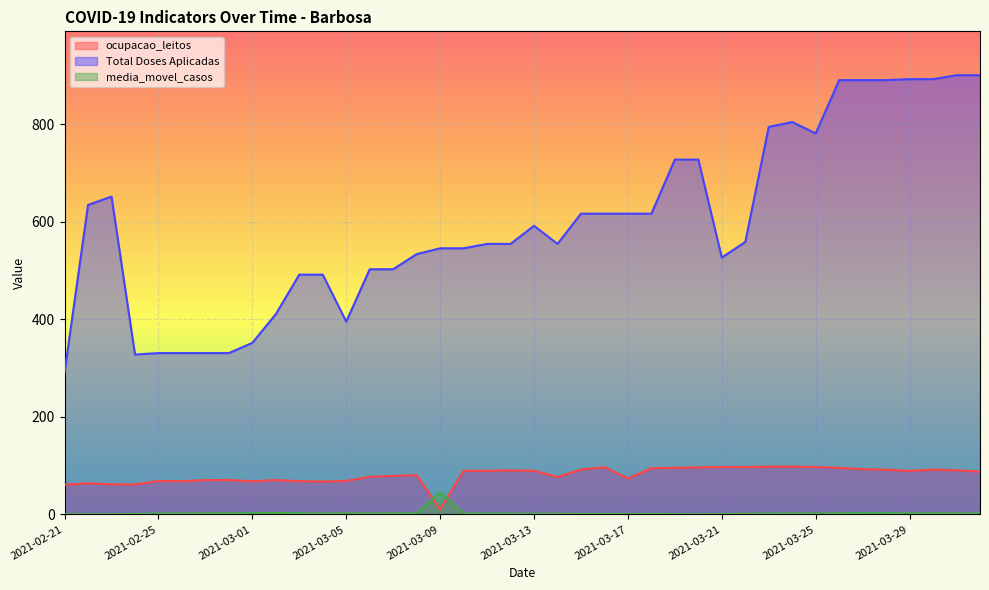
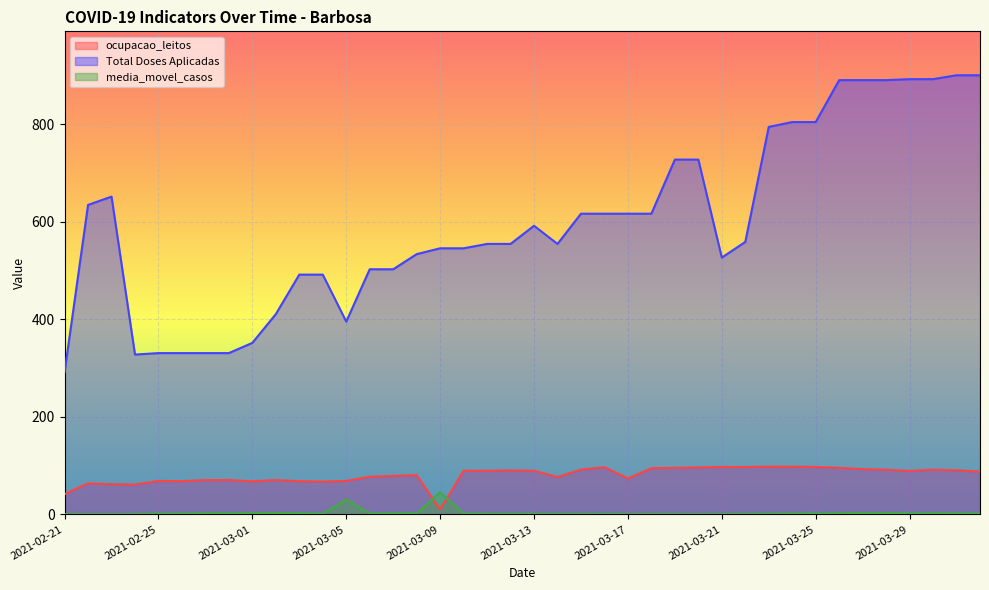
ocupacao_leitos, 2021-02-21: 60 -> 40
media_movel_casos, 2021-03-05: 0 -> 30
Total Doses Aplicadas, 2021-03-25: 780 -> 810
